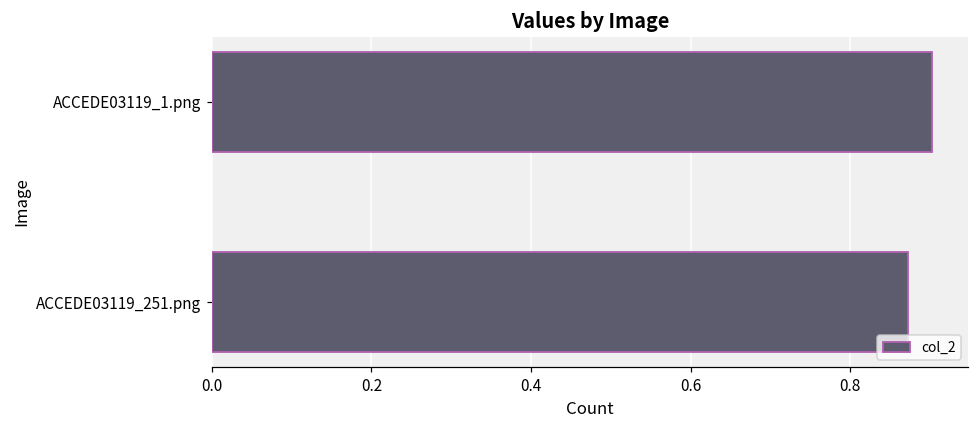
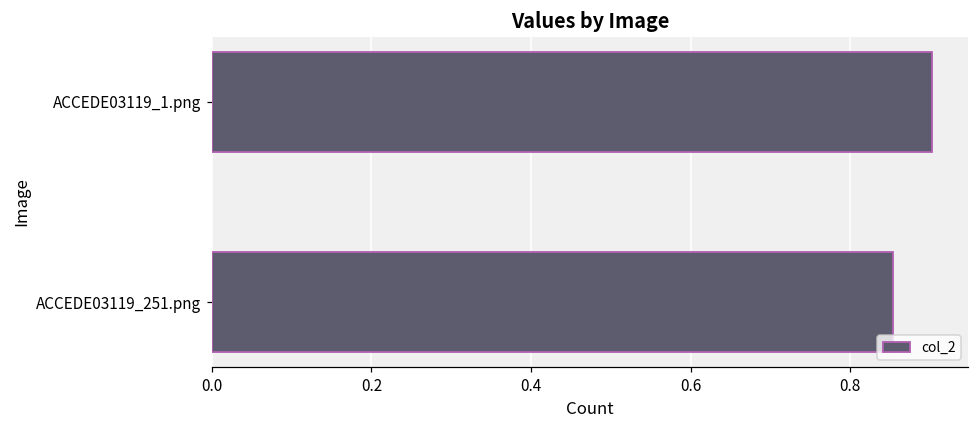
ACCEDE03119_251.png: 0.87 -> 0.85
